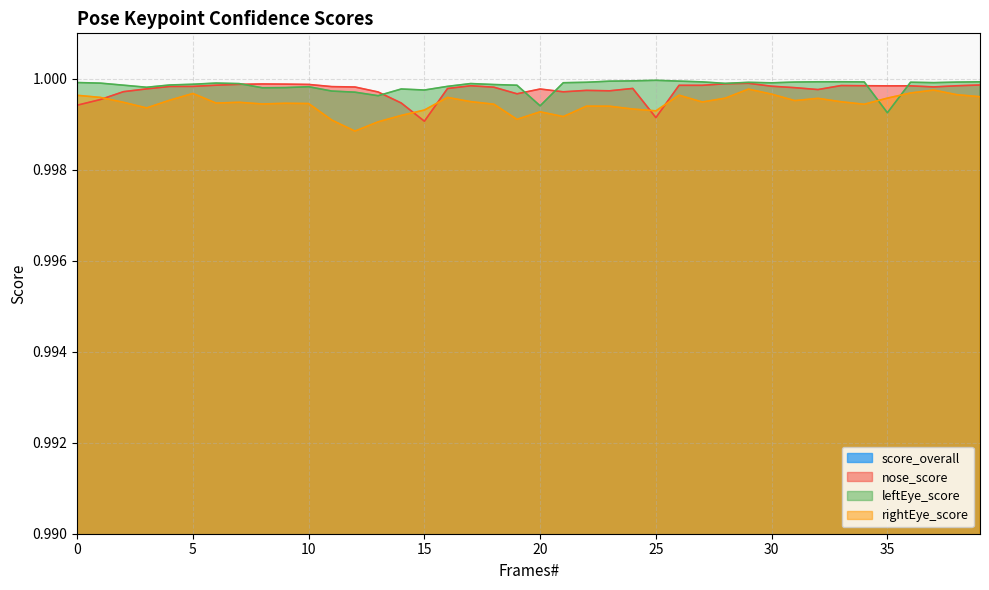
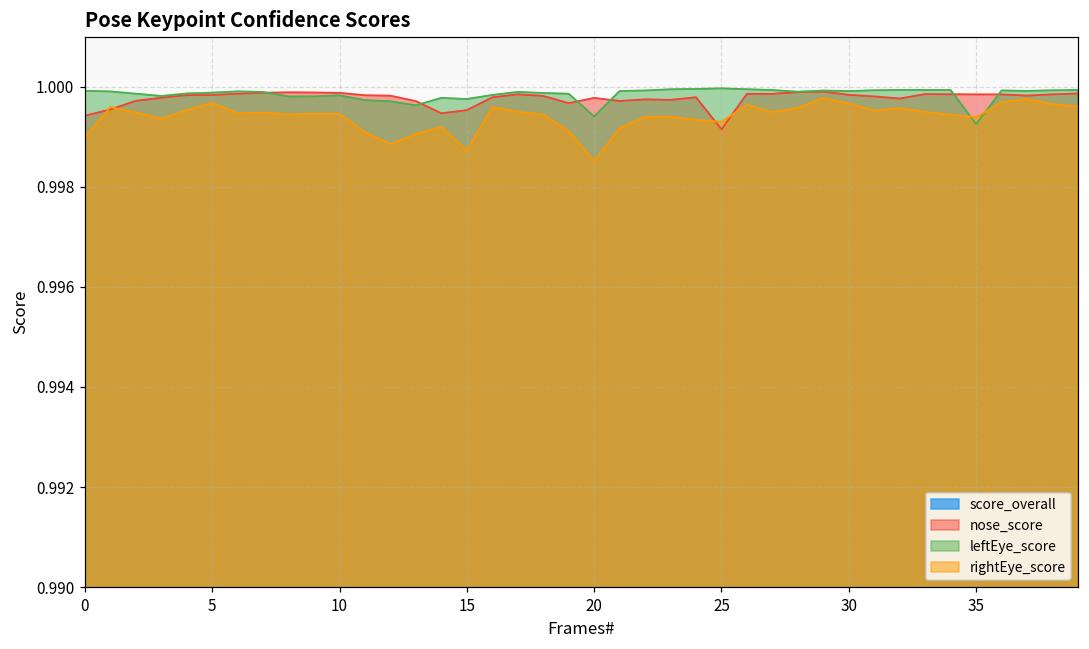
rightEye_score, 0: 0.9996 -> 0.9990
nose_score, 15: 0.9991 -> 0.9995
rightEye_score, 15: 0.9993 -> 0.9987
rightEye_score, 20: 0.9993 -> 0.9985
rightEye_score, 35: 0.9996 -> 0.9994
